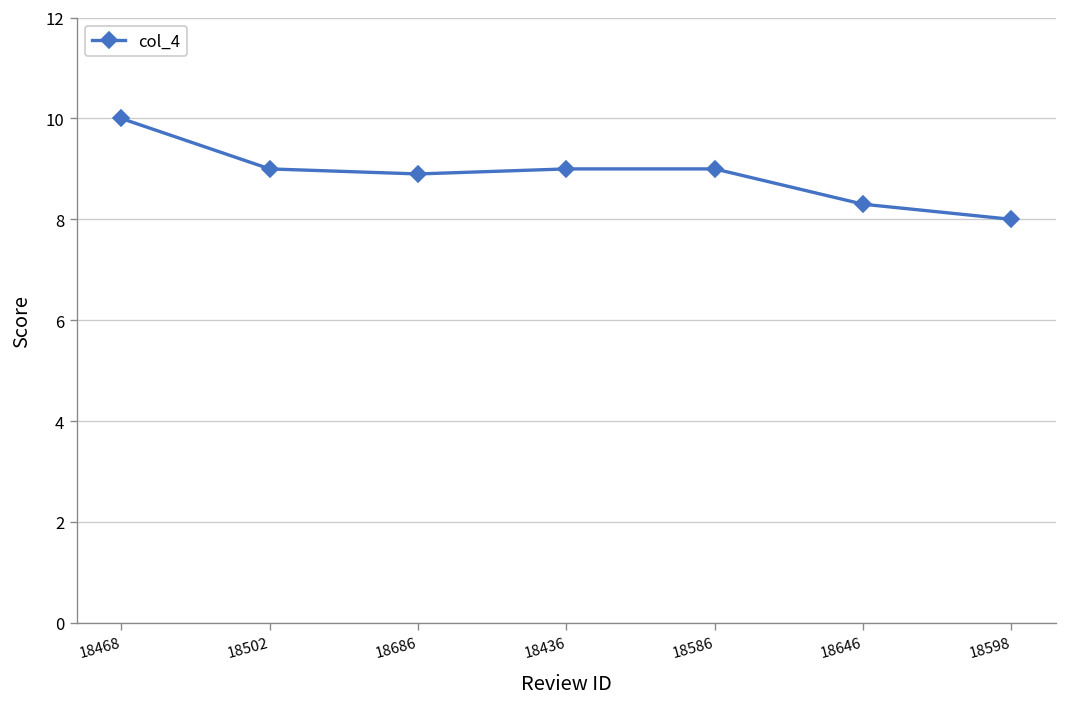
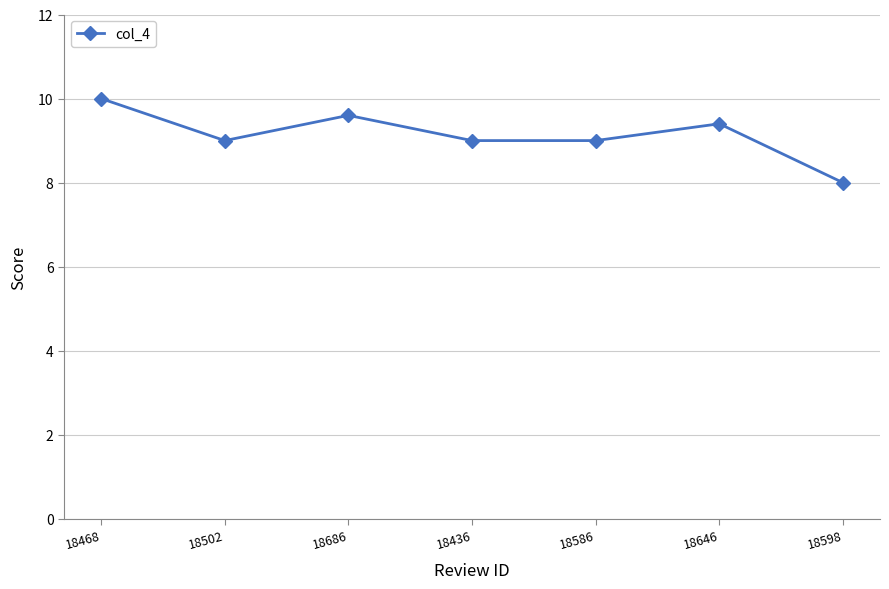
18686: 8.9 -> 9.6
18646: 8.3 -> 9.4
